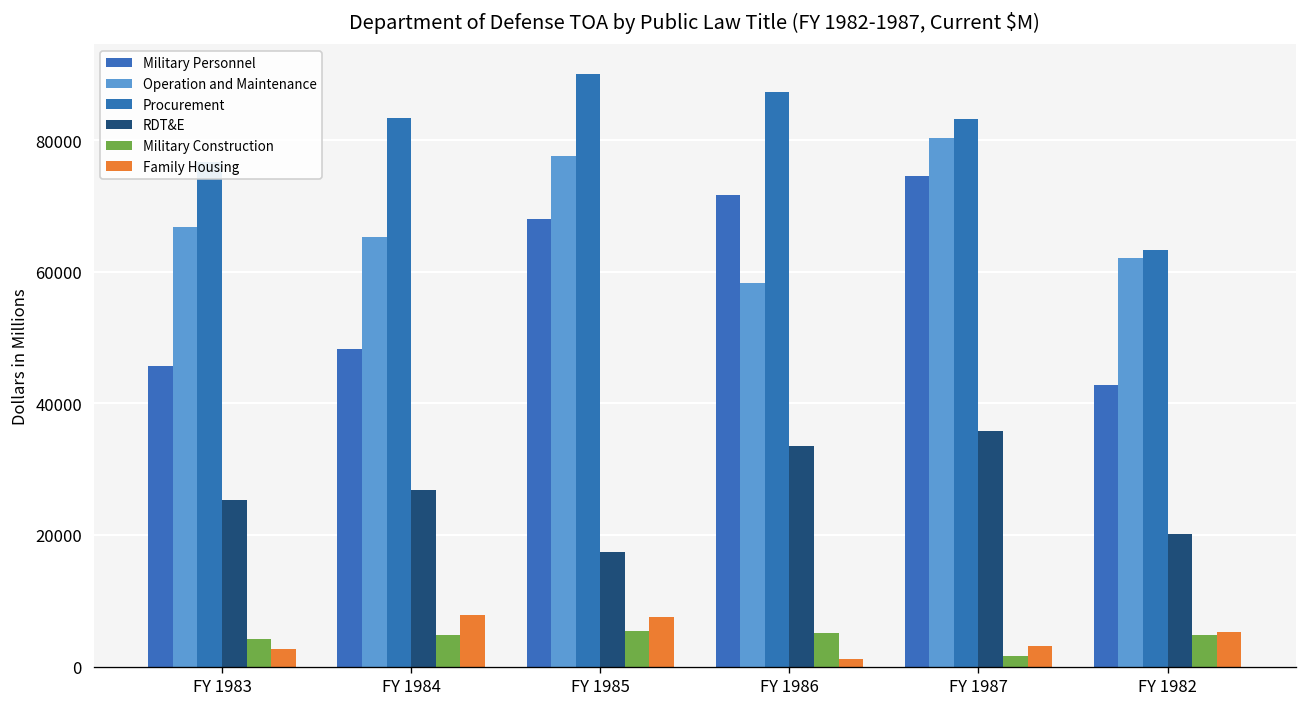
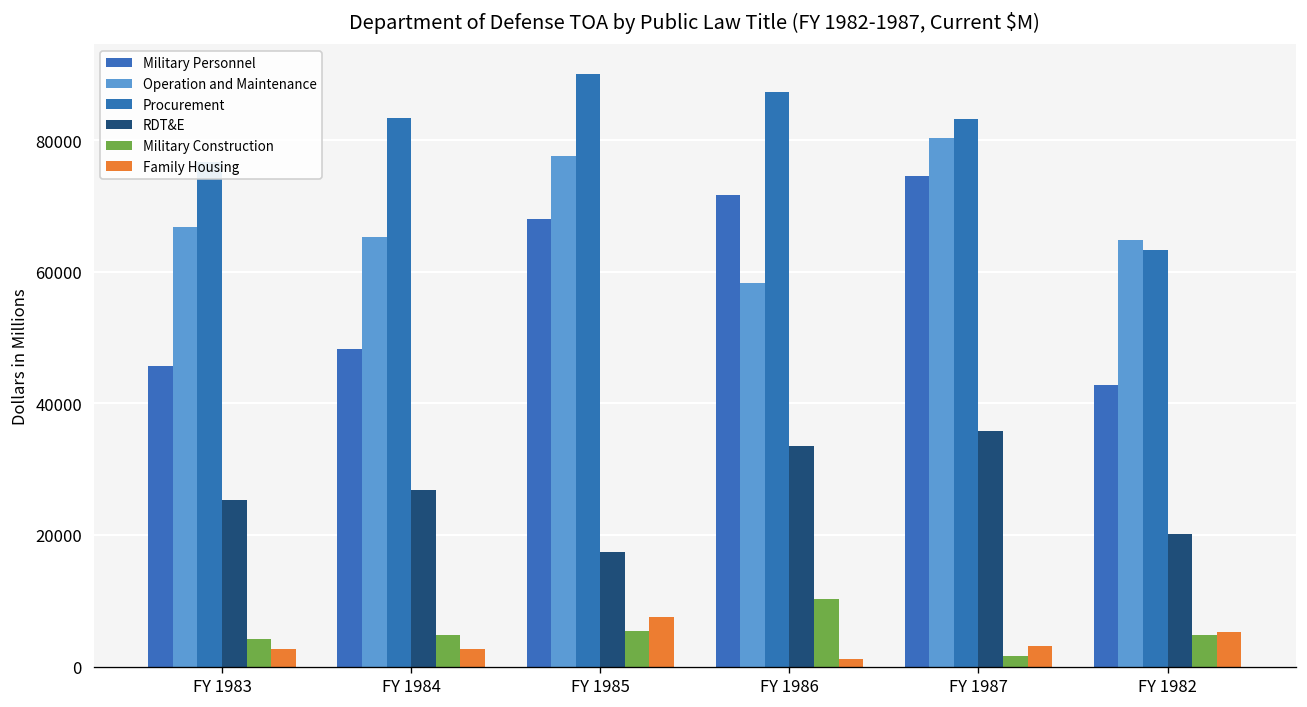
Family Housing, FY 1984: 8000 -> 3000
Military Construction, FY 1986: 5000 -> 10000
Operation and Maintenance, FY 1982: 62000 -> 65000
